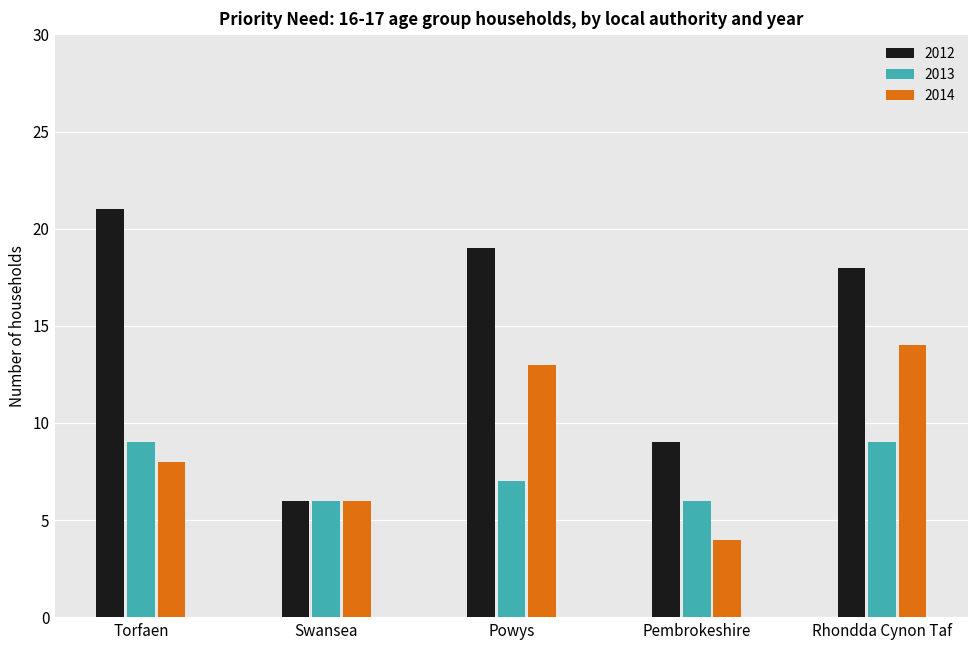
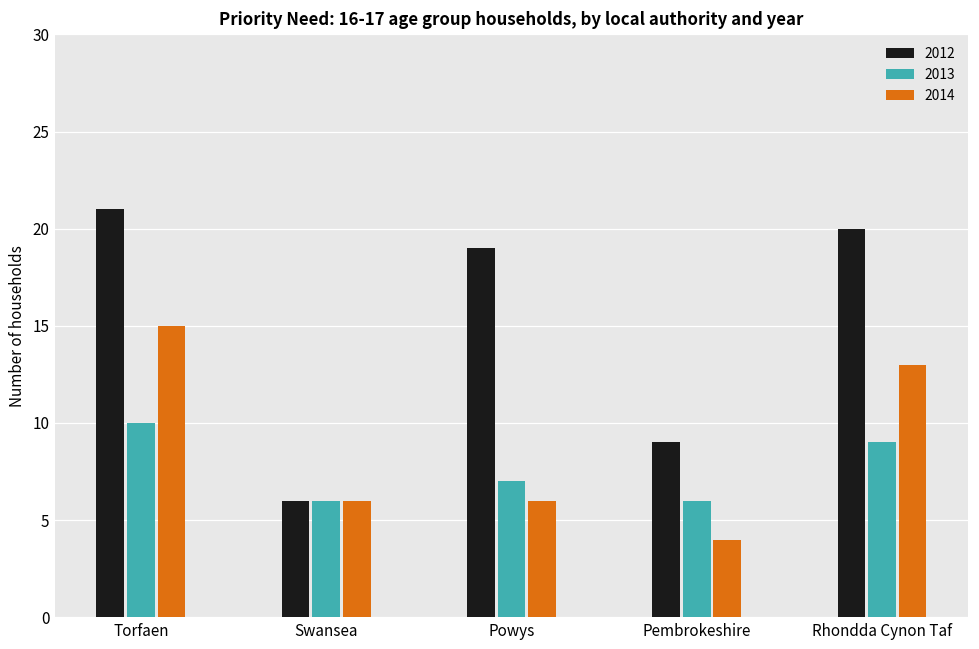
2013, Torfaen: 9 -> 10
2014, Torfaen: 8 -> 15
2014, Powys: 13 -> 6
2012, Rhondda Cynon Taf: 18 -> 20
2014, Rhondda Cynon Taf: 14 -> 13
